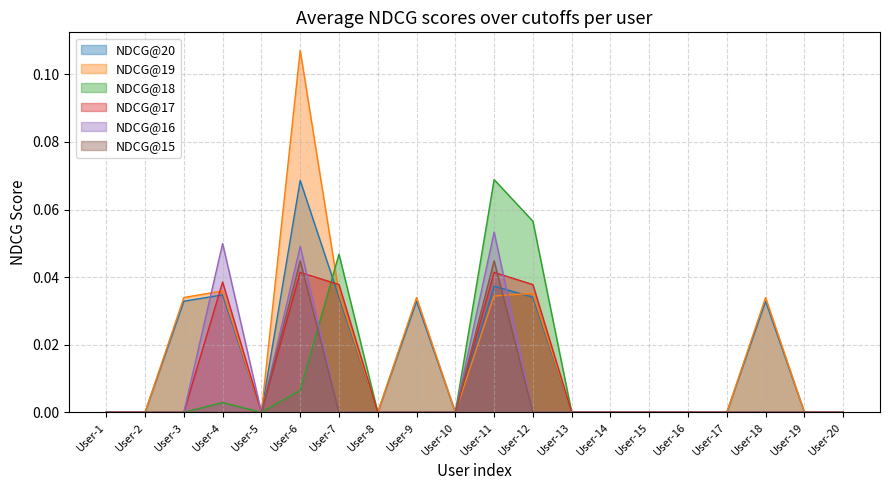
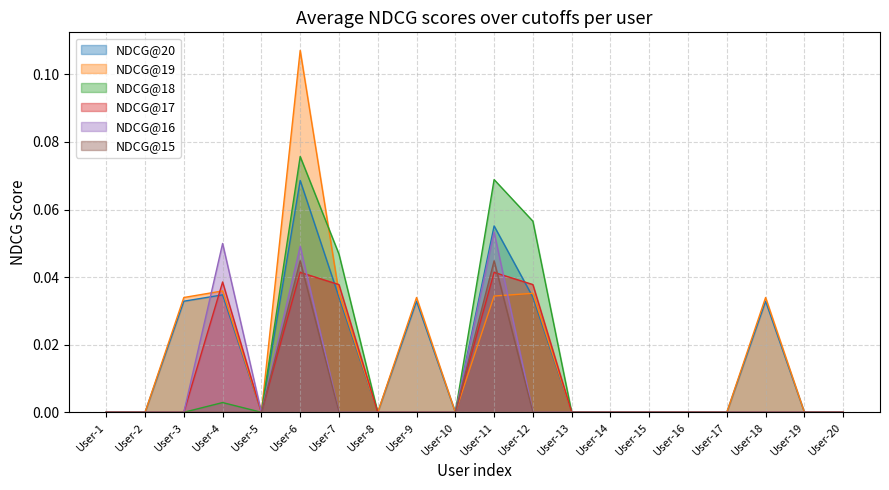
NDCG@18, User-6: 0.006 -> 0.076
NDCG@20, User-11: 0.037 -> 0.055
